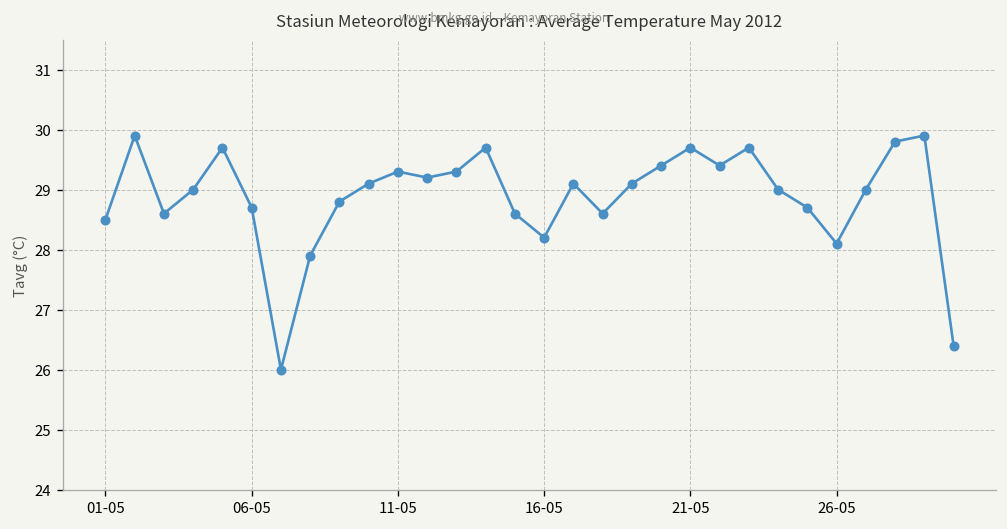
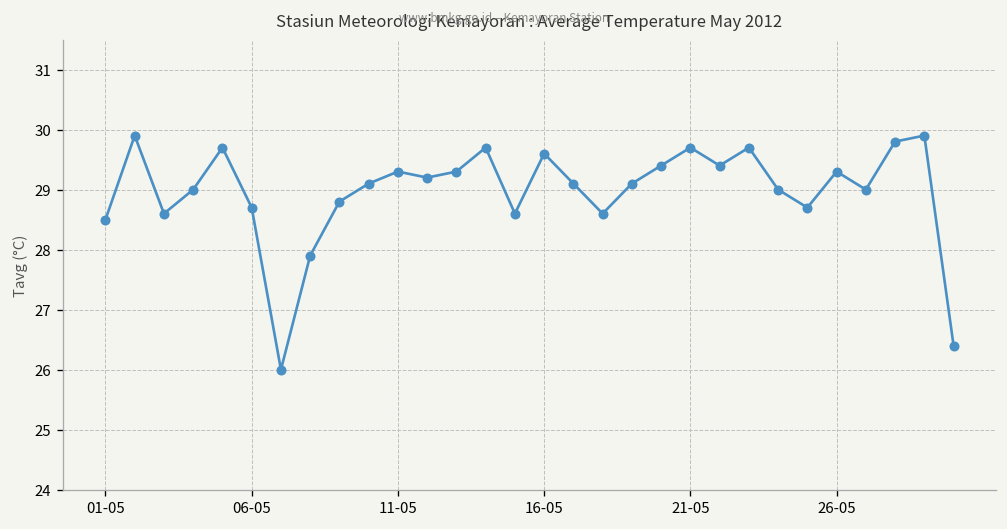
16-05: 28.2 -> 29.6
26-05: 28.1 -> 29.3
